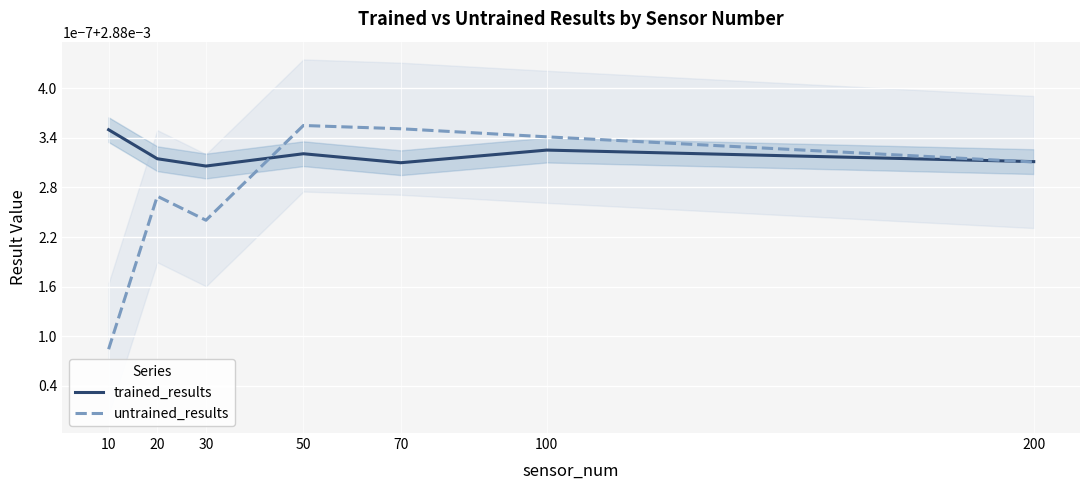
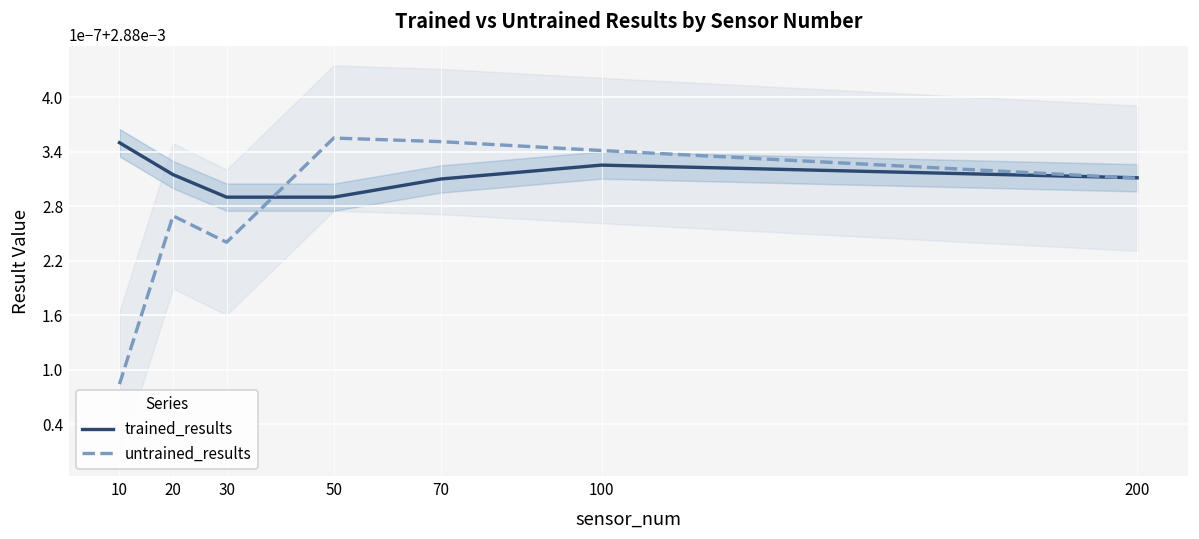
trained_results, 30: 0.00288031 -> 0.00288029
trained_results, 50: 0.00288032 -> 0.00288029
